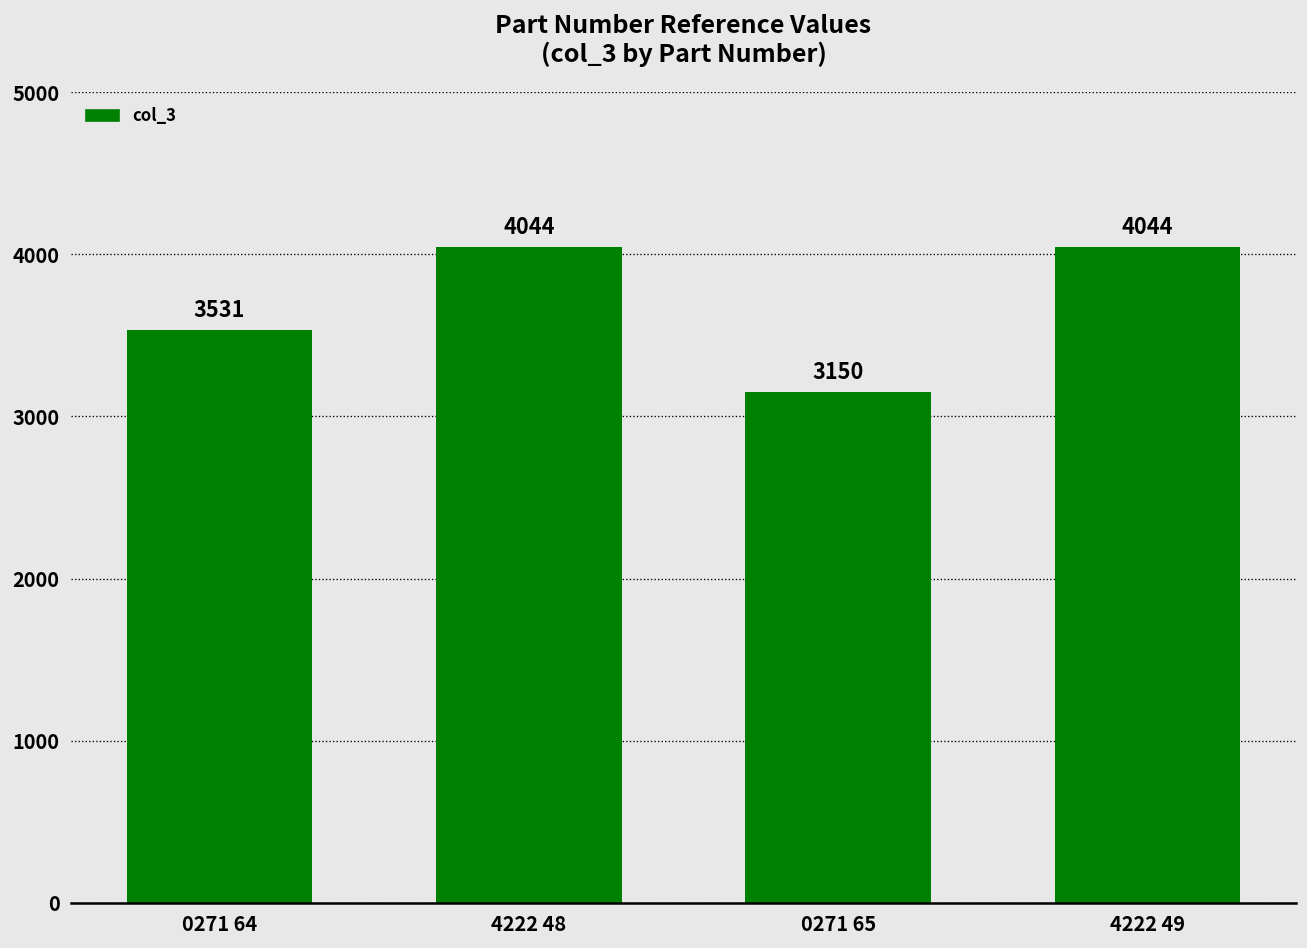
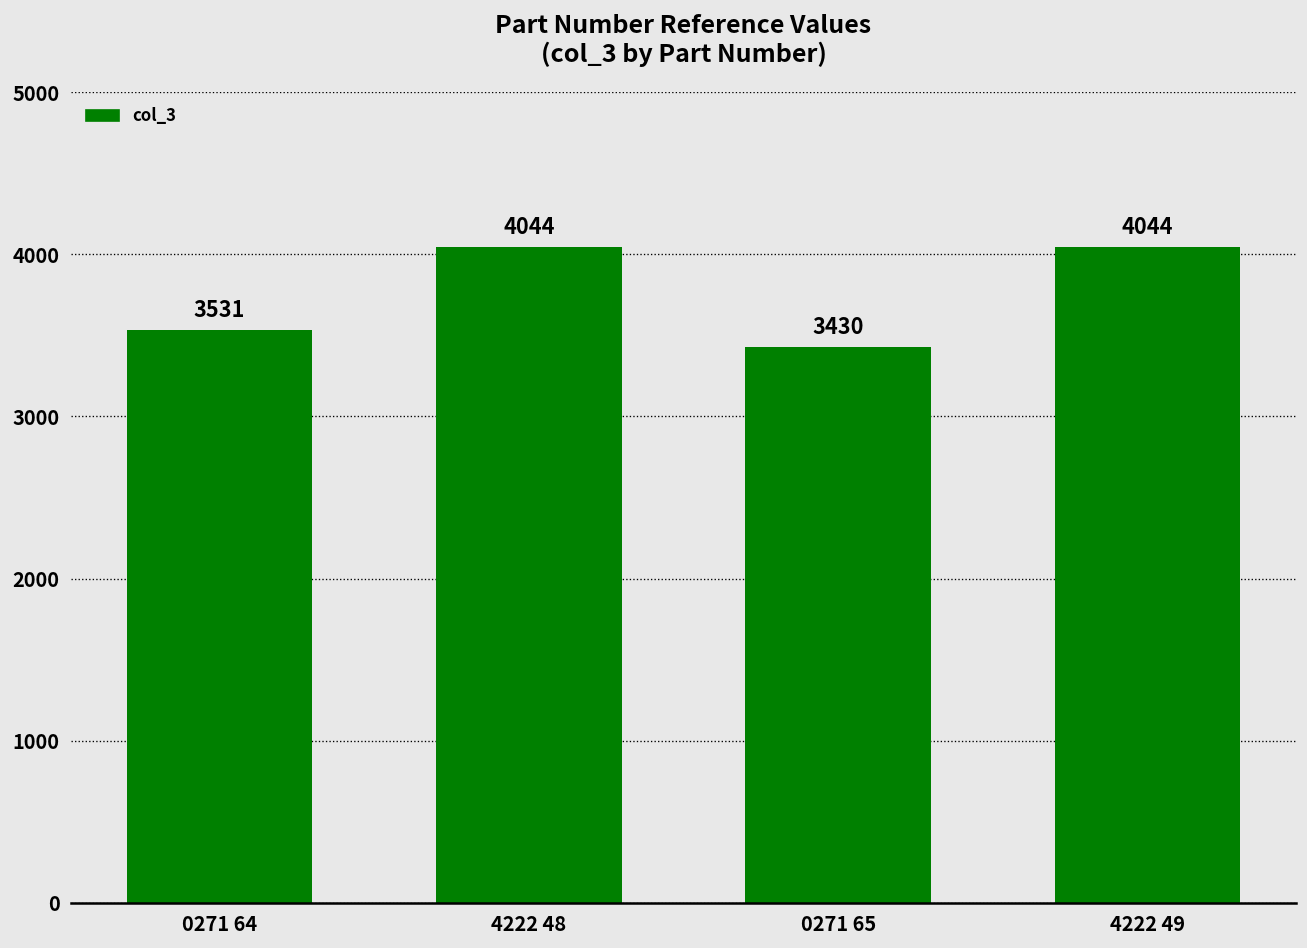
0271 65: 3150 -> 3430
